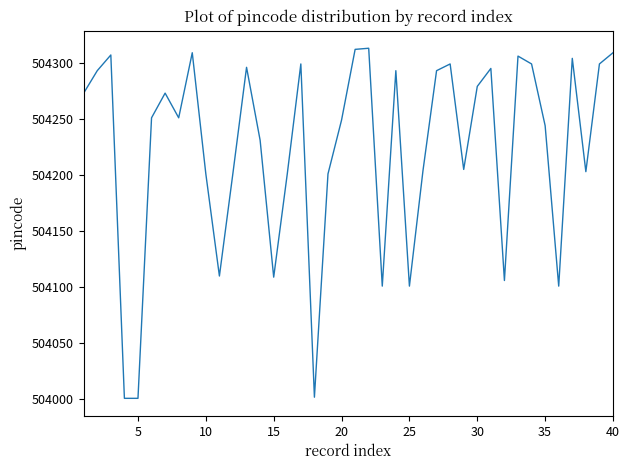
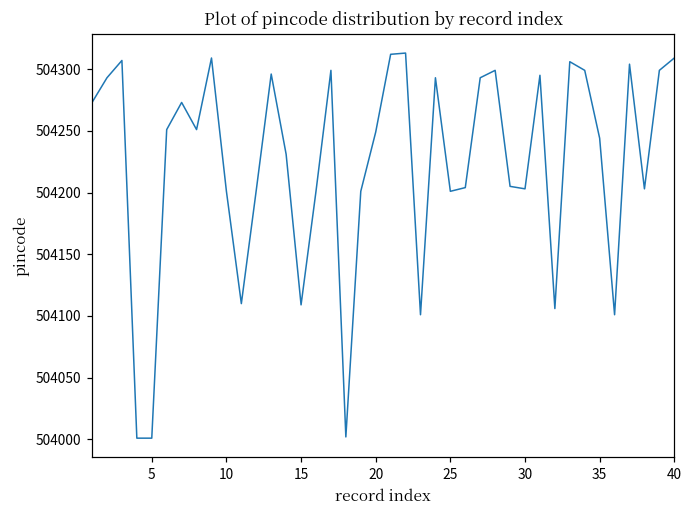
25: 504101 -> 504201
30: 504279 -> 504203
